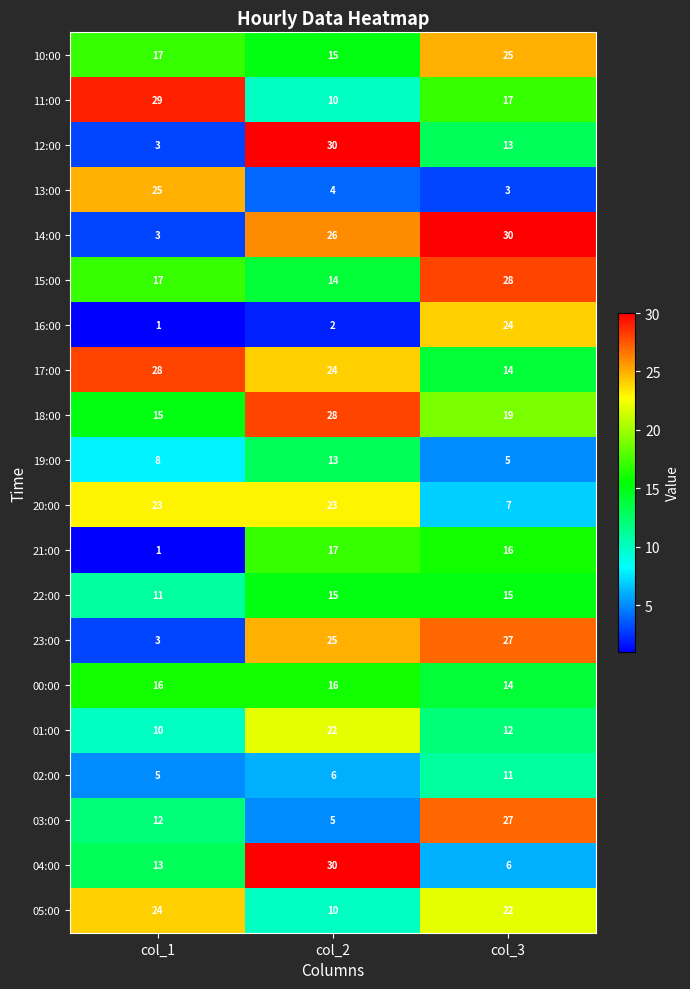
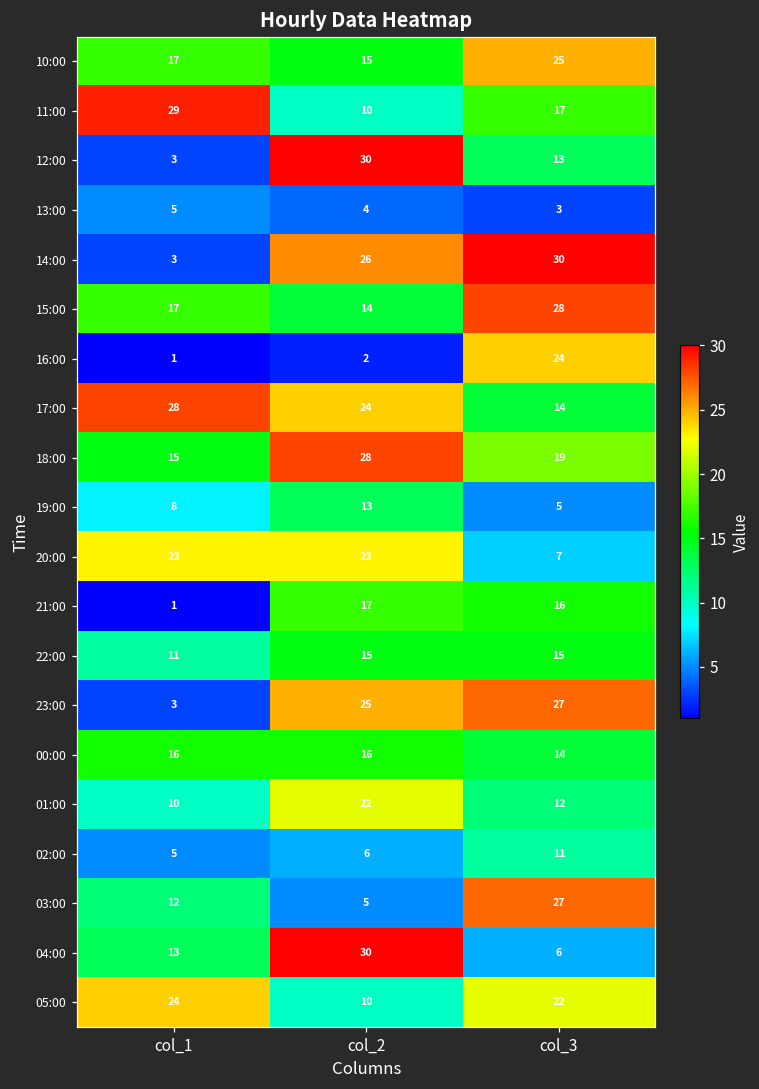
13:00, col_1: 25 -> 5
